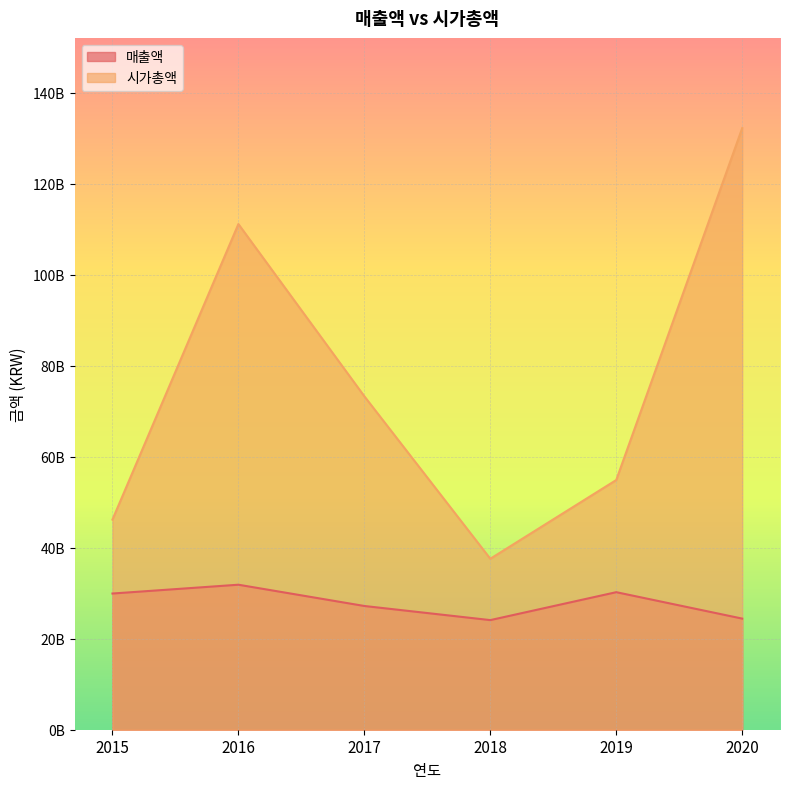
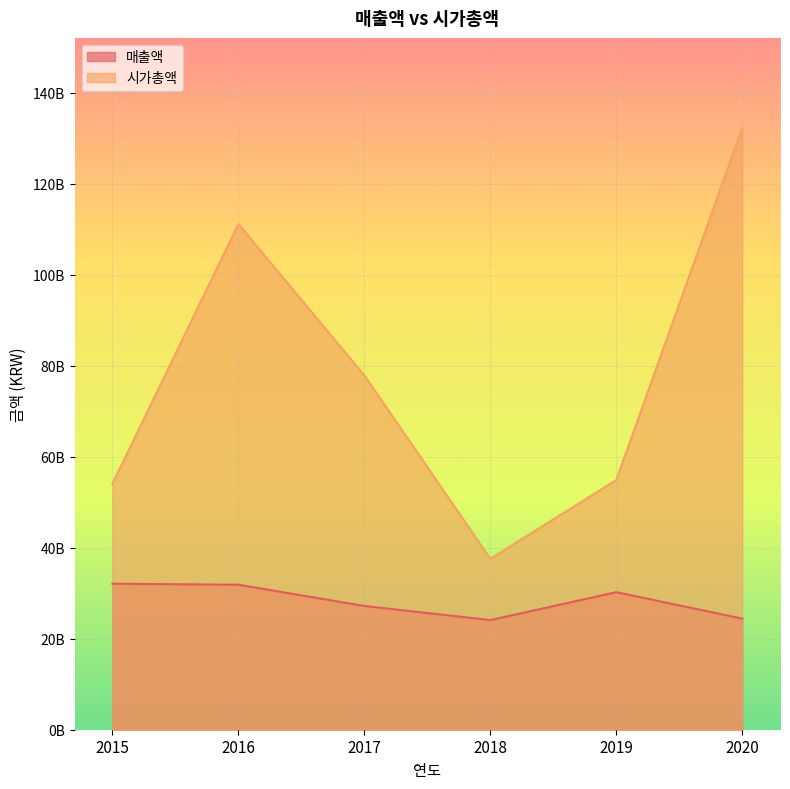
매출액, 2015: 30000000000 -> 32000000000
시가총액, 2015: 46000000000 -> 54000000000
시가총액, 2017: 73000000000 -> 78000000000
